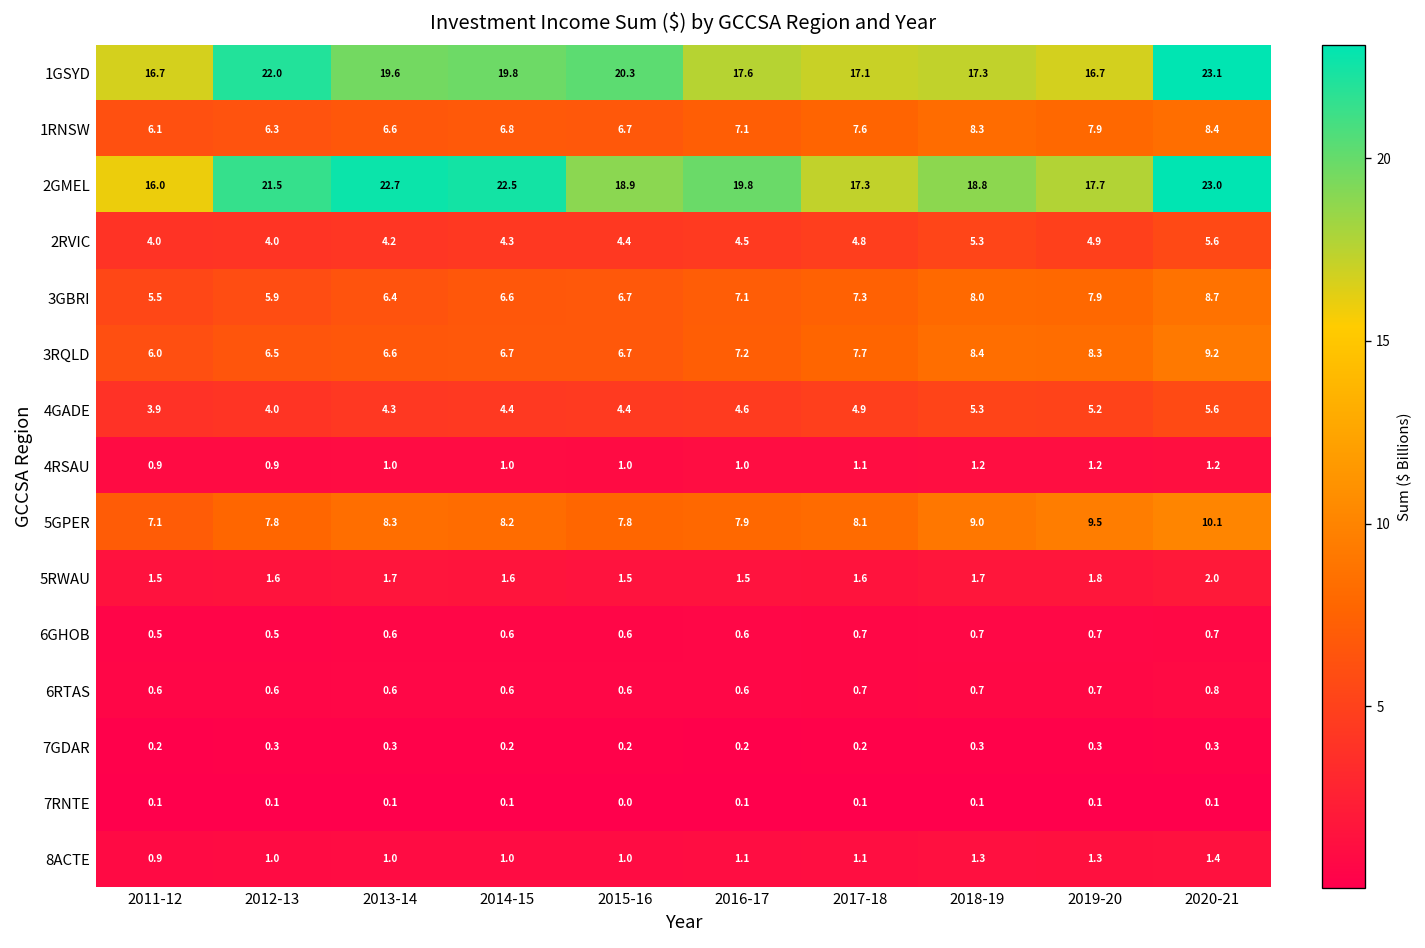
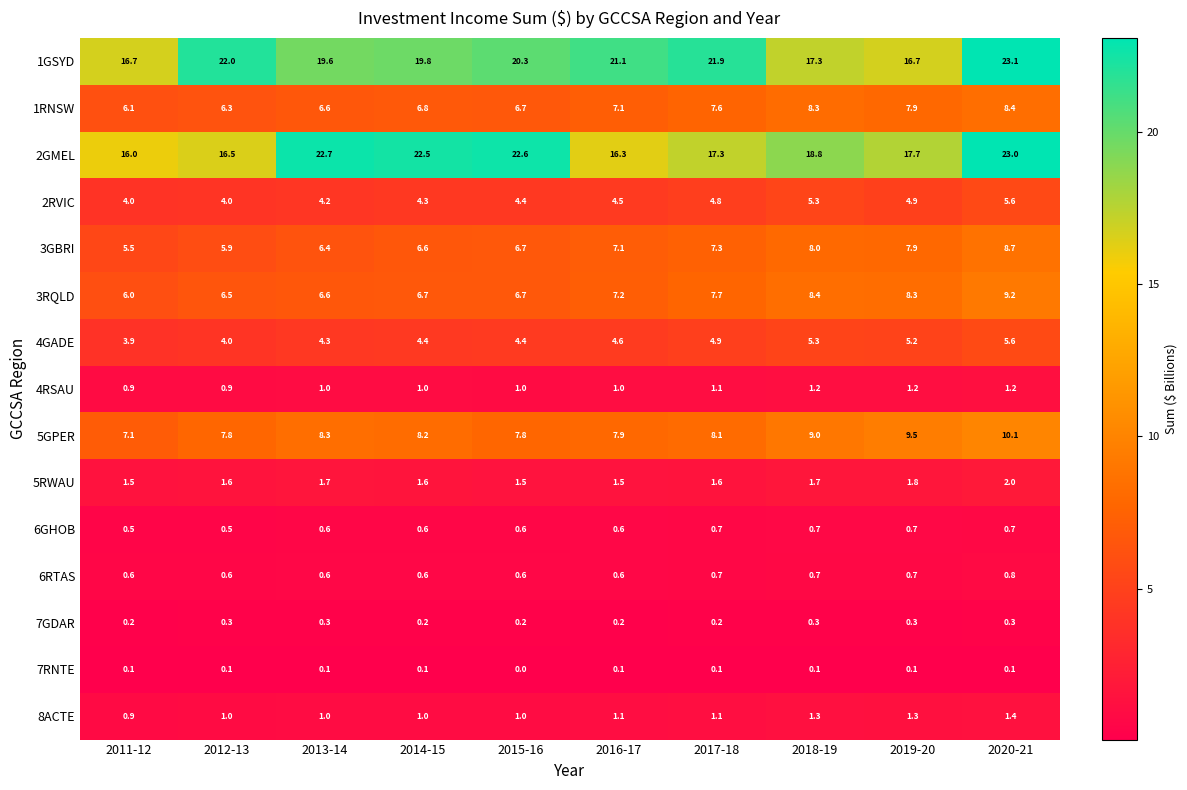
1GSYD, 2016-17: 17.6 -> 21.1
1GSYD, 2017-18: 17.1 -> 21.9
2GMEL, 2012-13: 21.5 -> 16.5
2GMEL, 2015-16: 18.9 -> 22.6
2GMEL, 2016-17: 19.8 -> 16.3
